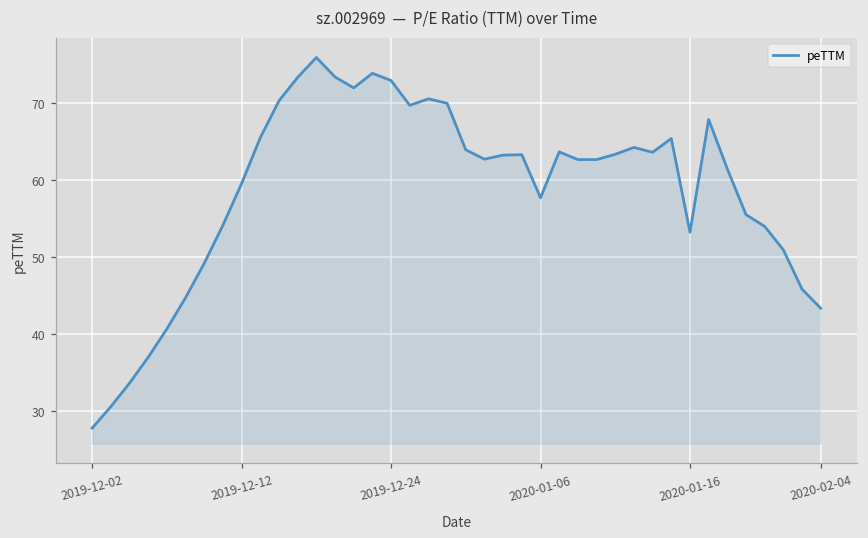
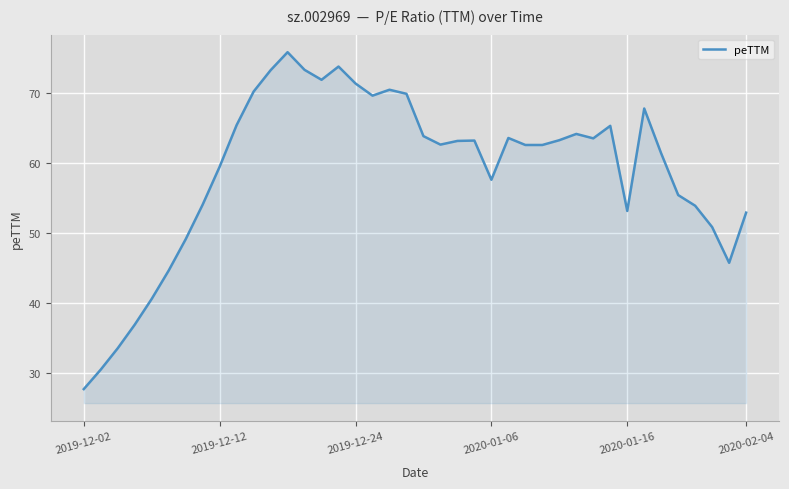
2019-12-24: 73 -> 71
2020-02-04: 43 -> 53
